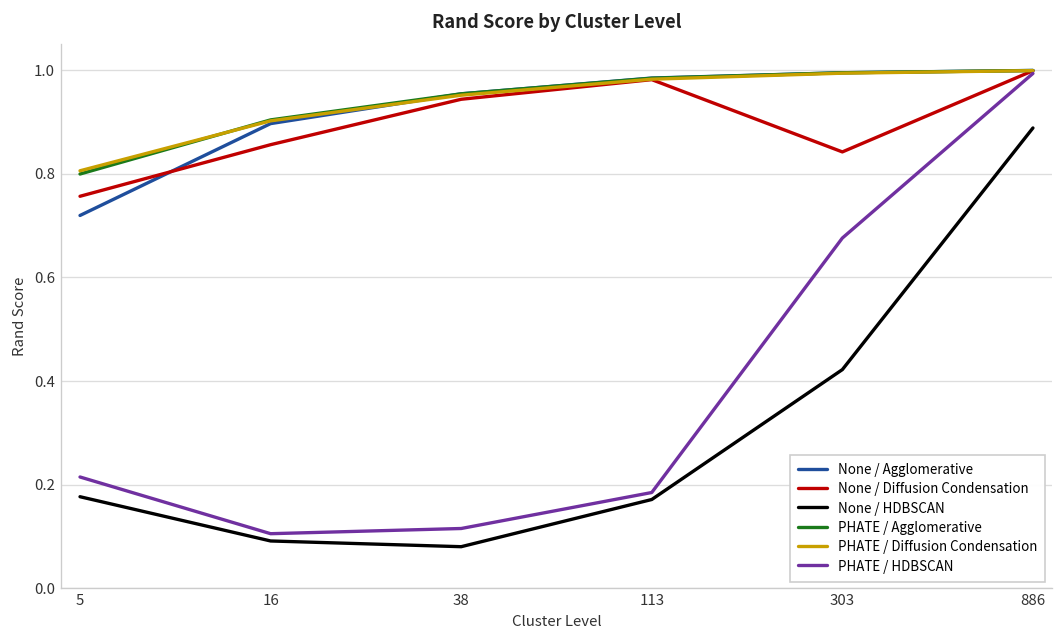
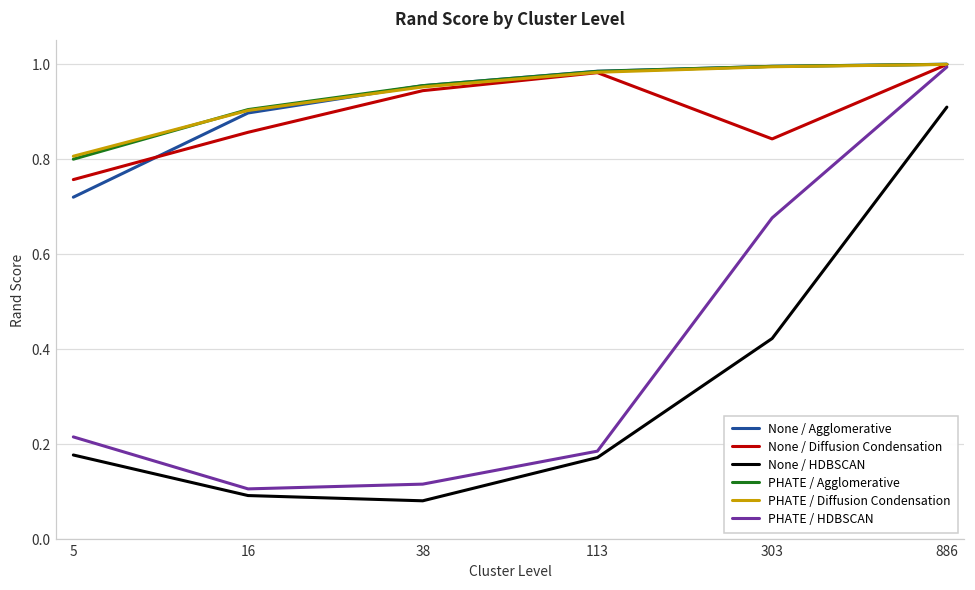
None / HDBSCAN, 886: 0.89 -> 0.91
